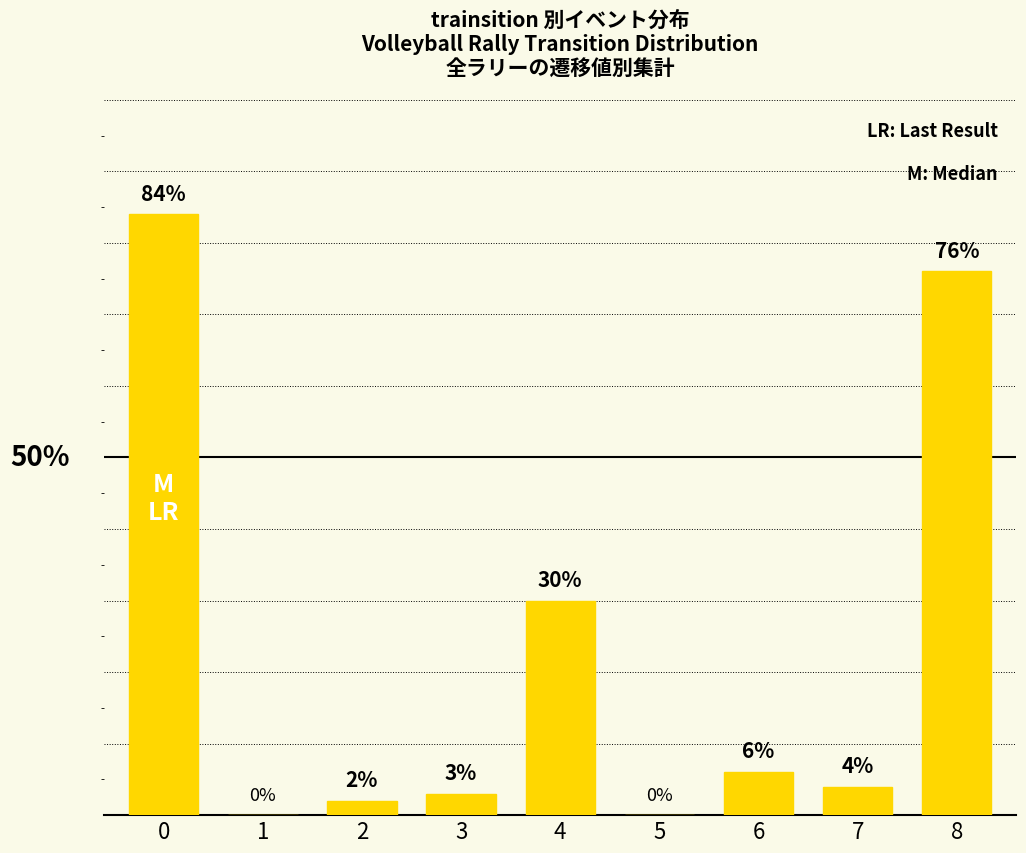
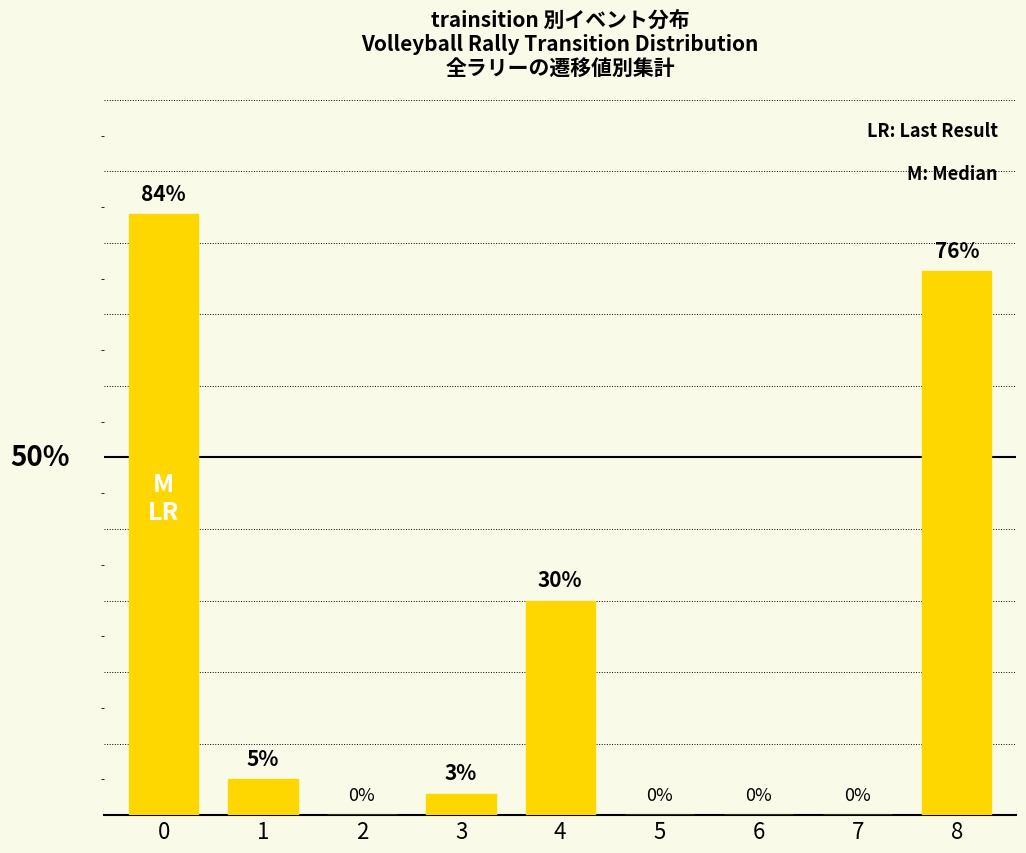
1: 0% -> 5%
2: 2% -> 0%
6: 6% -> 0%
7: 4% -> 0%
